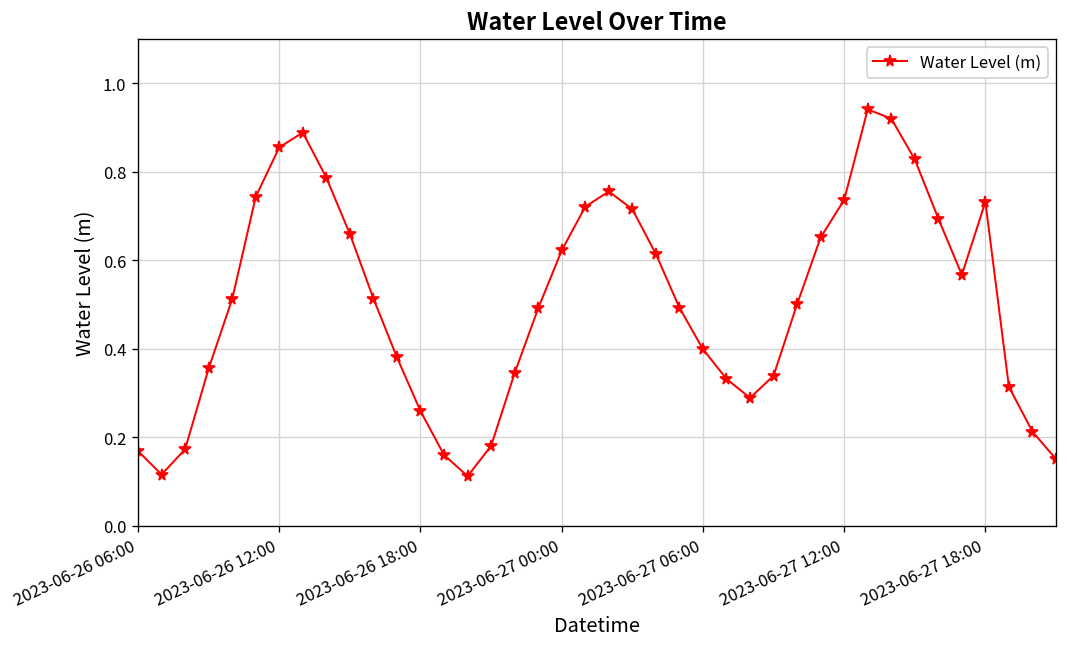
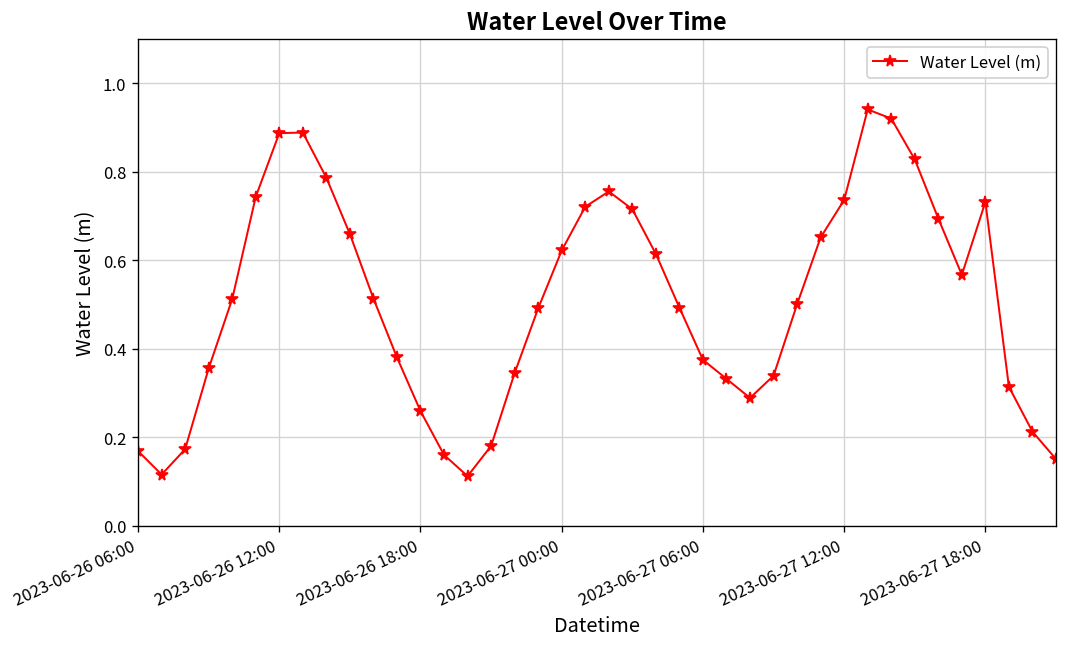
2023-06-26 12:00: 0.86 -> 0.89
2023-06-27 06:00: 0.40 -> 0.37
